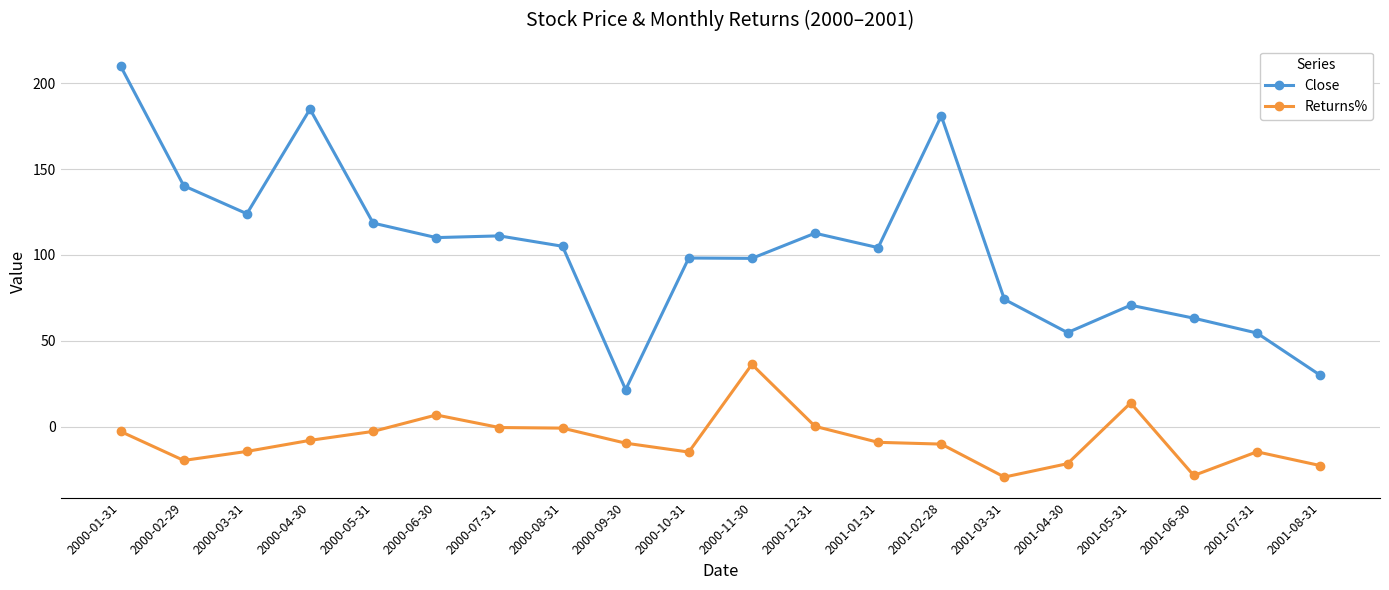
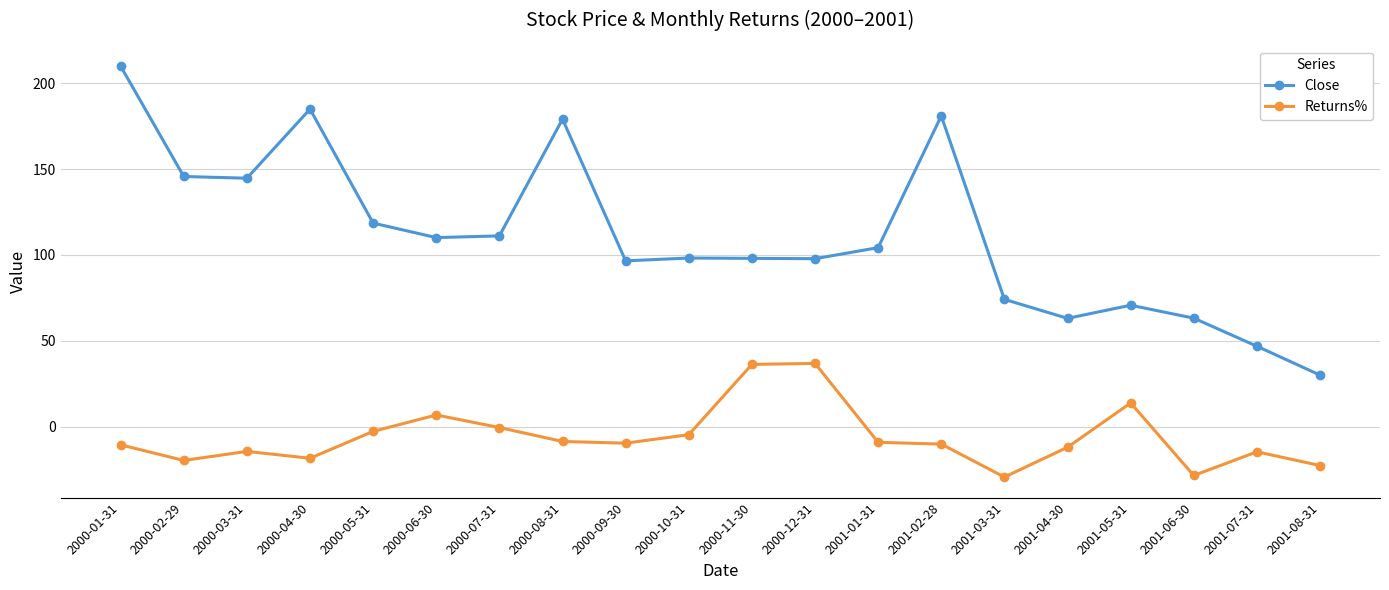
Returns%, 2000-01-31: -3 -> -11
Close, 2000-02-29: 140 -> 146
Close, 2000-03-31: 124 -> 145
Returns%, 2000-04-30: -8 -> -18
Close, 2000-08-31: 105 -> 179
Returns%, 2000-08-31: -1 -> -9
Close, 2000-09-30: 22 -> 97
Returns%, 2000-10-31: -15 -> -5
Close, 2000-12-31: 113 -> 98
Returns%, 2000-12-31: 0 -> 37
Close, 2001-04-30: 55 -> 63
Returns%, 2001-04-30: -22 -> -12
Close, 2001-07-31: 55 -> 47
